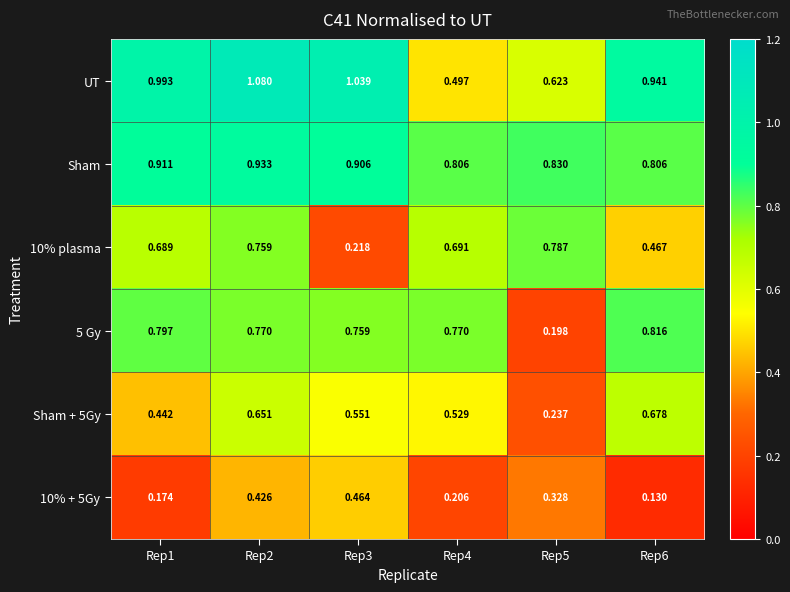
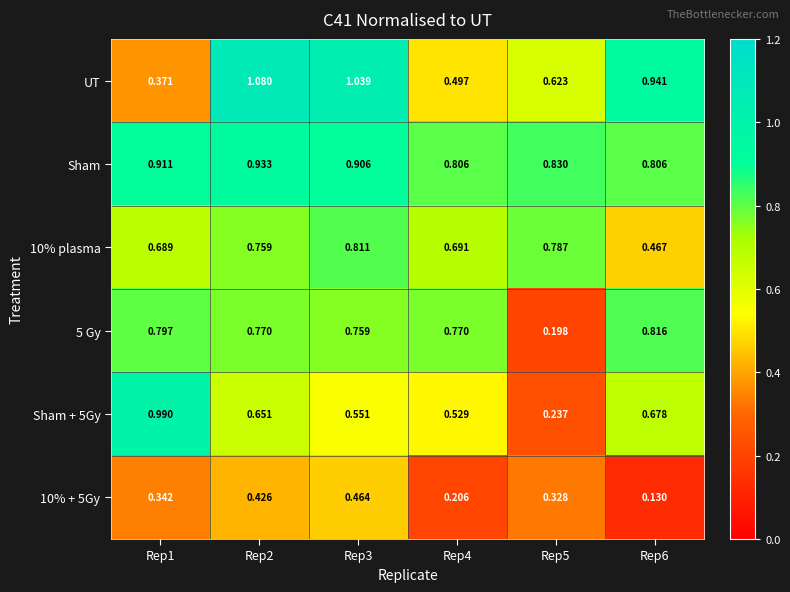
UT, Rep1: 0.993 -> 0.371
10% plasma, Rep3: 0.218 -> 0.811
Sham + 5Gy, Rep1: 0.442 -> 0.990
10% + 5Gy, Rep1: 0.174 -> 0.342
